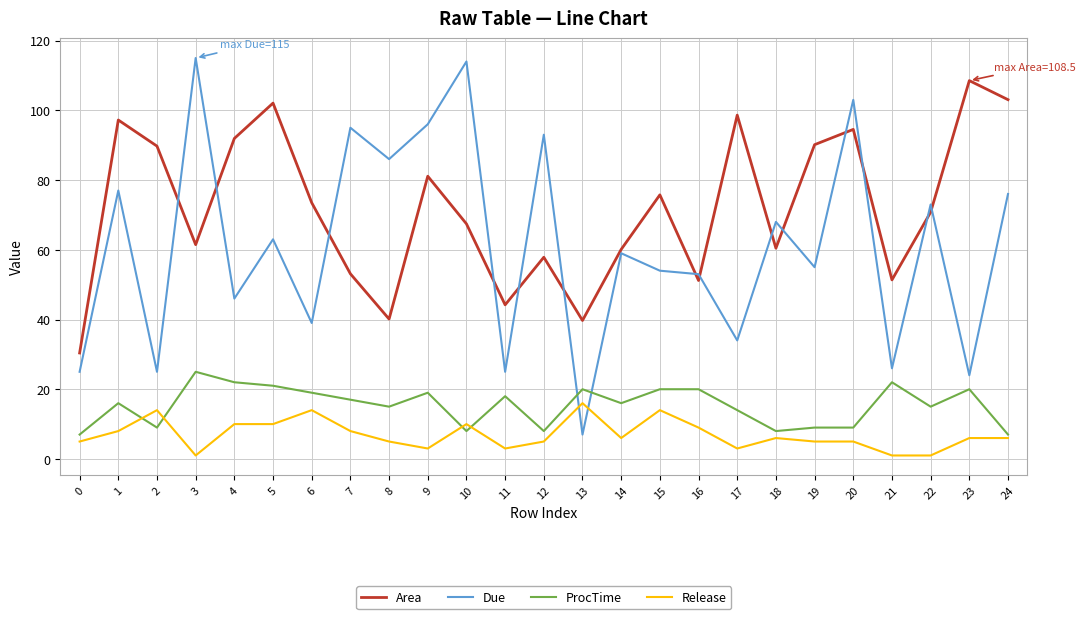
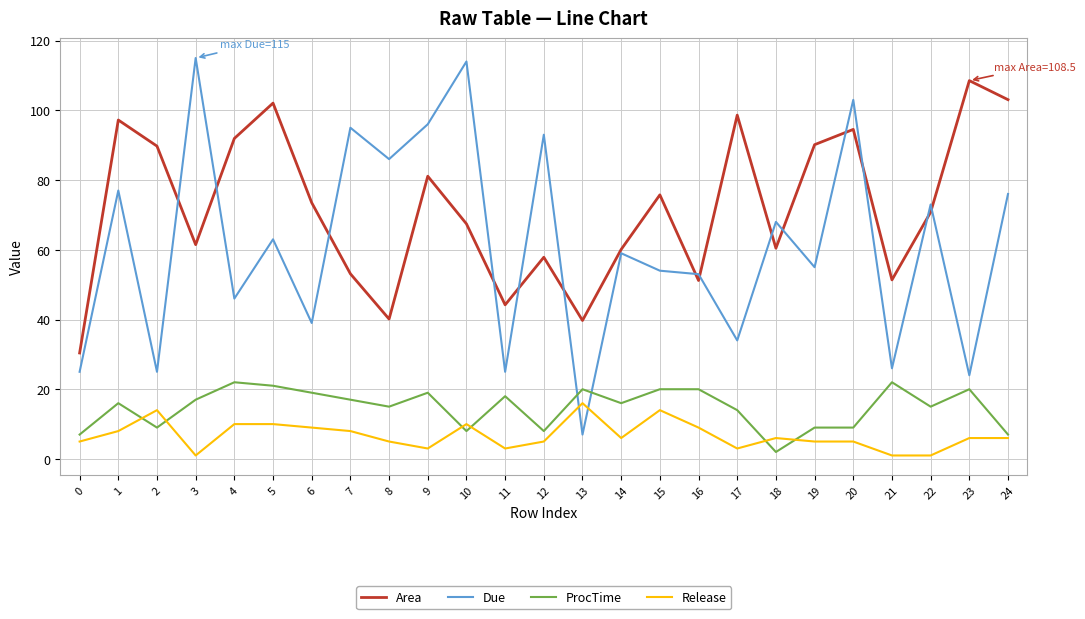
ProcTime, 3: 25 -> 17
Release, 6: 14 -> 9
ProcTime, 18: 8 -> 2
